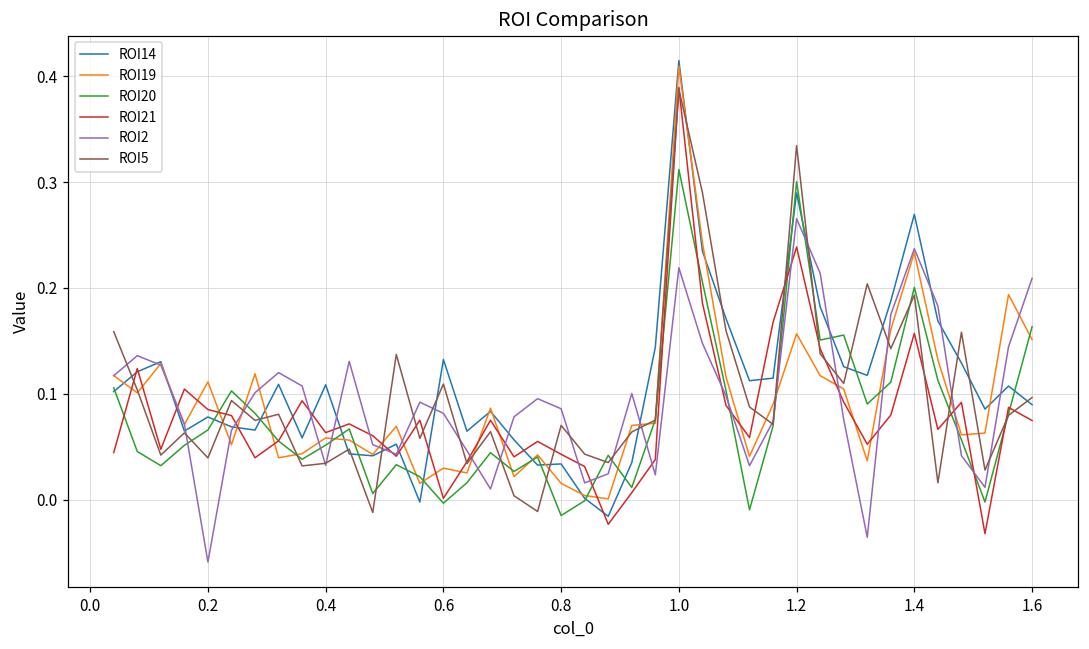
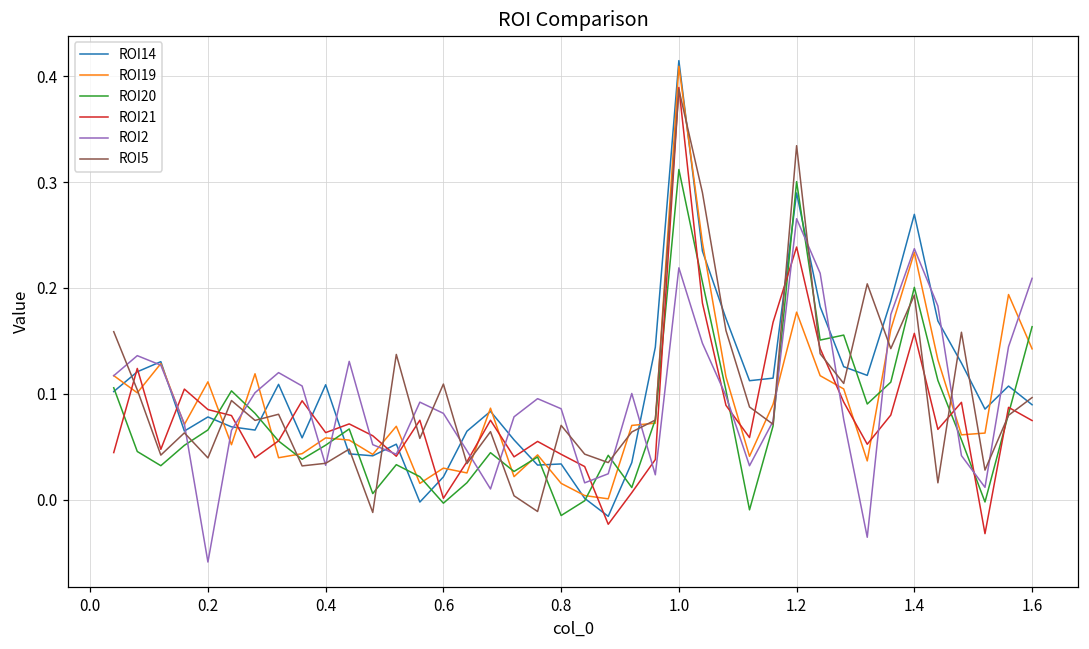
ROI14, 0.6: 0.13 -> 0.02
ROI19, 1.2: 0.16 -> 0.18
ROI19, 1.6: 0.15 -> 0.14
